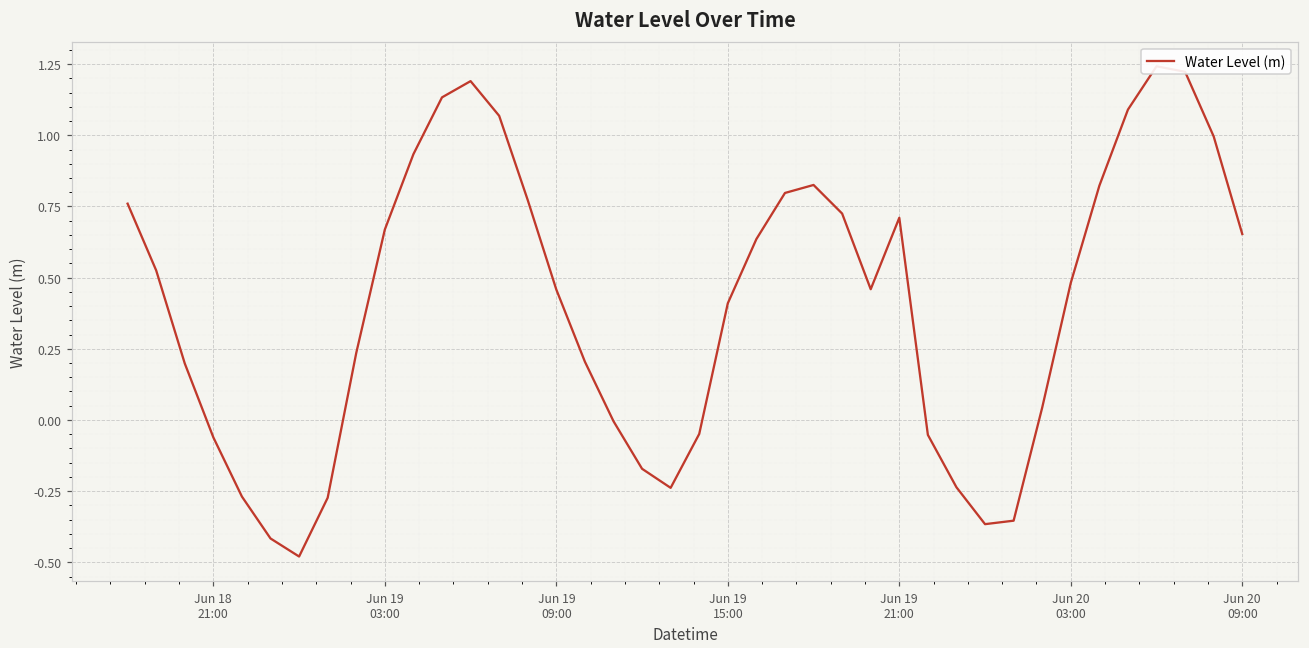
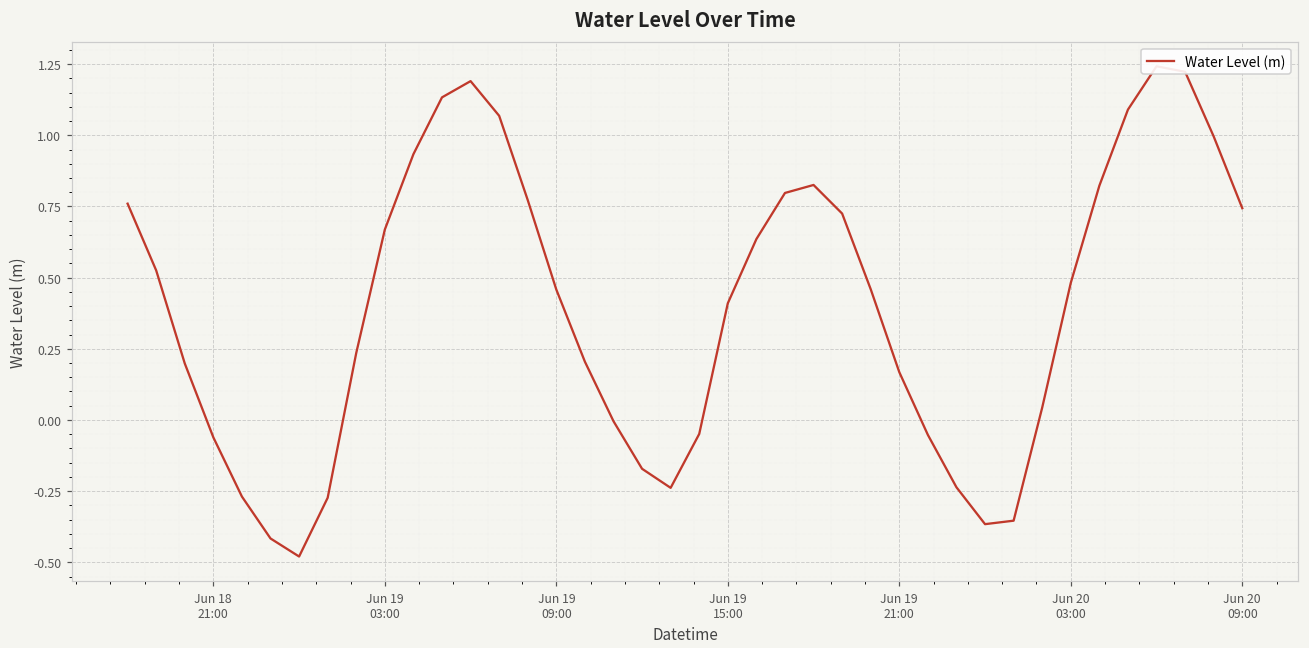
Jun 19 21:00: 0.71 -> 0.17
Jun 20 09:00: 0.65 -> 0.74
